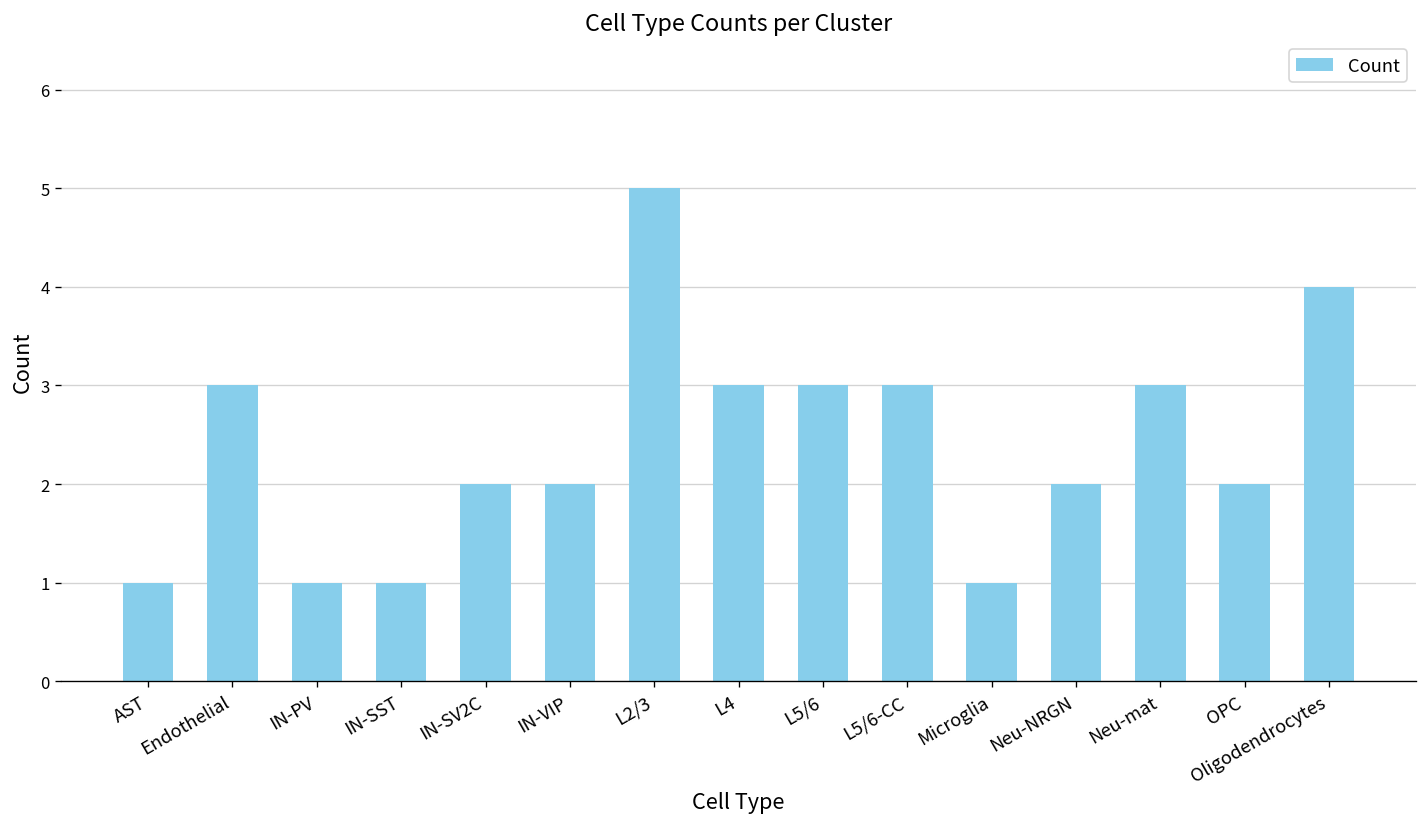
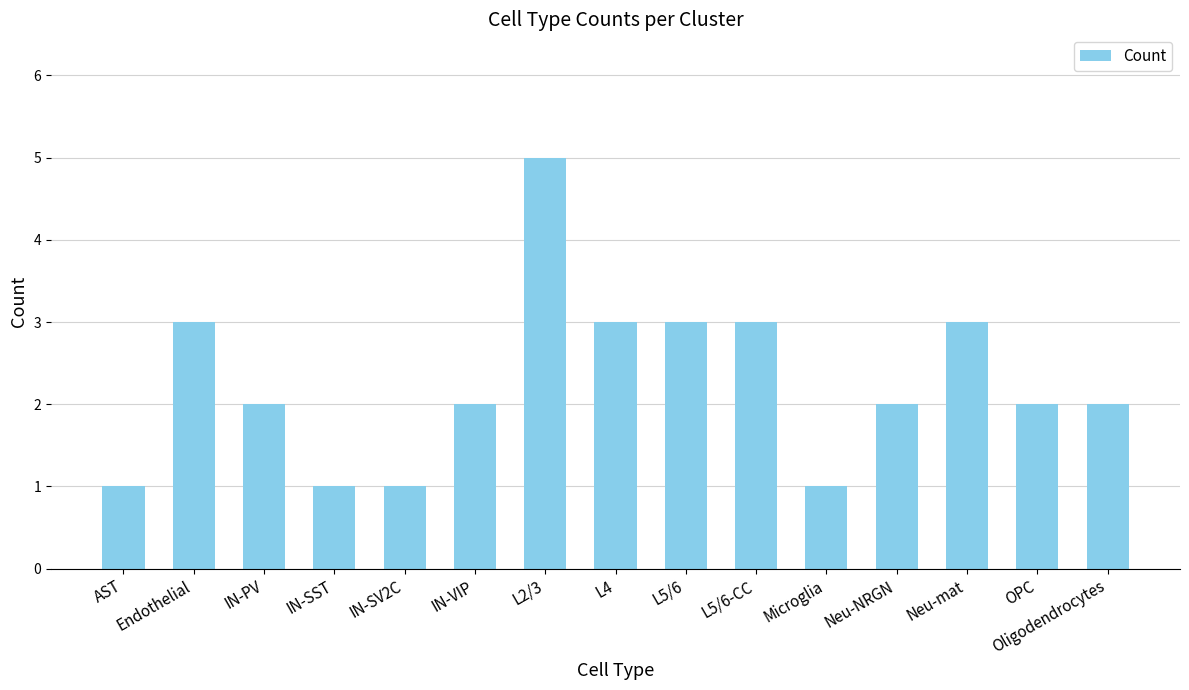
IN-PV: 1 -> 2
IN-SV2C: 2 -> 1
Oligodendrocytes: 4 -> 2
